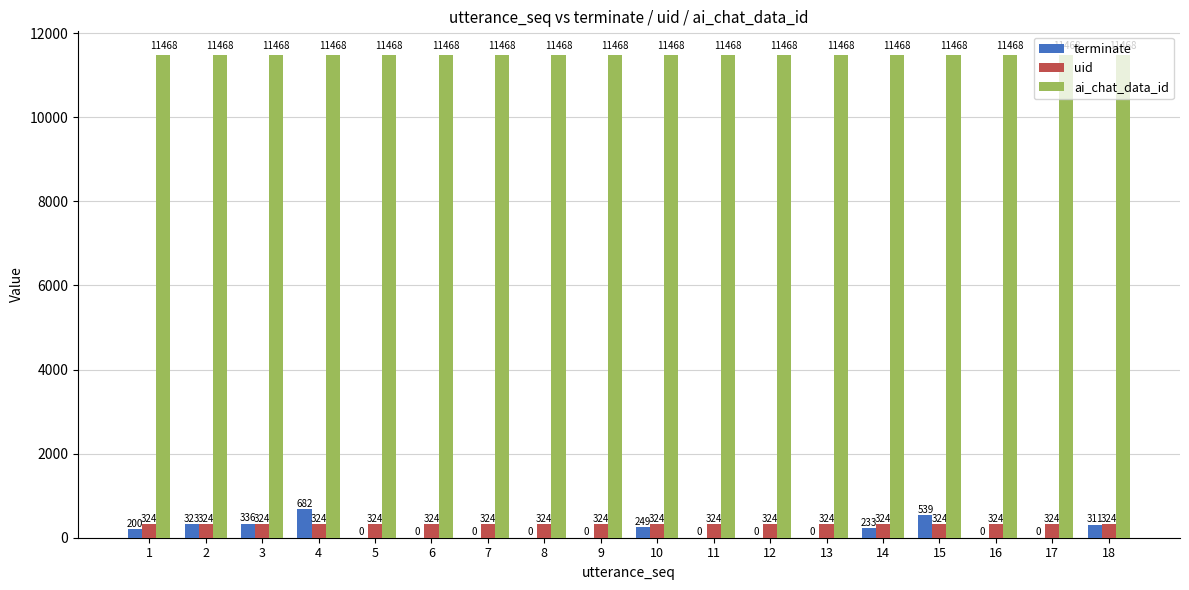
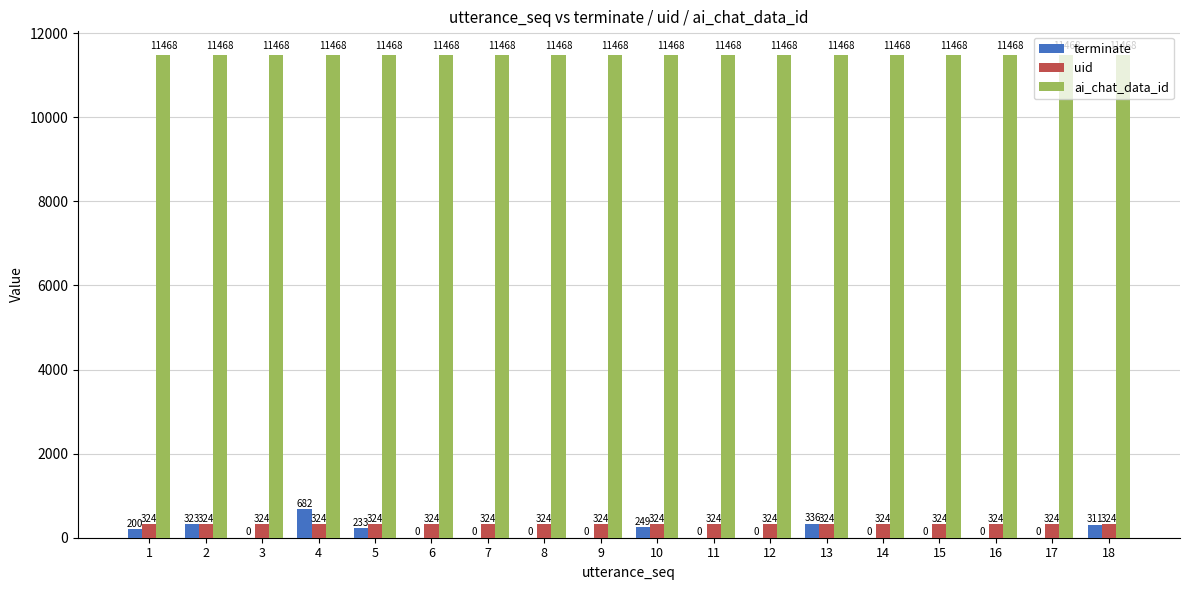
terminate, 3: 336 -> 0
terminate, 5: 0 -> 233
terminate, 13: 0 -> 336
terminate, 14: 233 -> 0
terminate, 15: 539 -> 0
